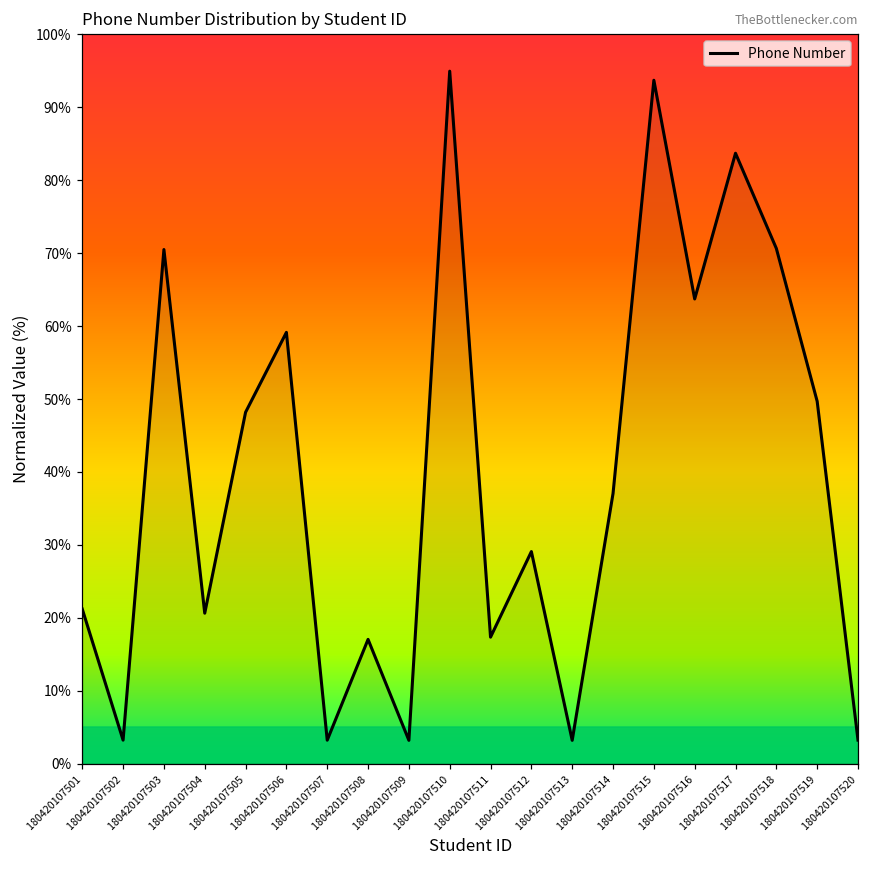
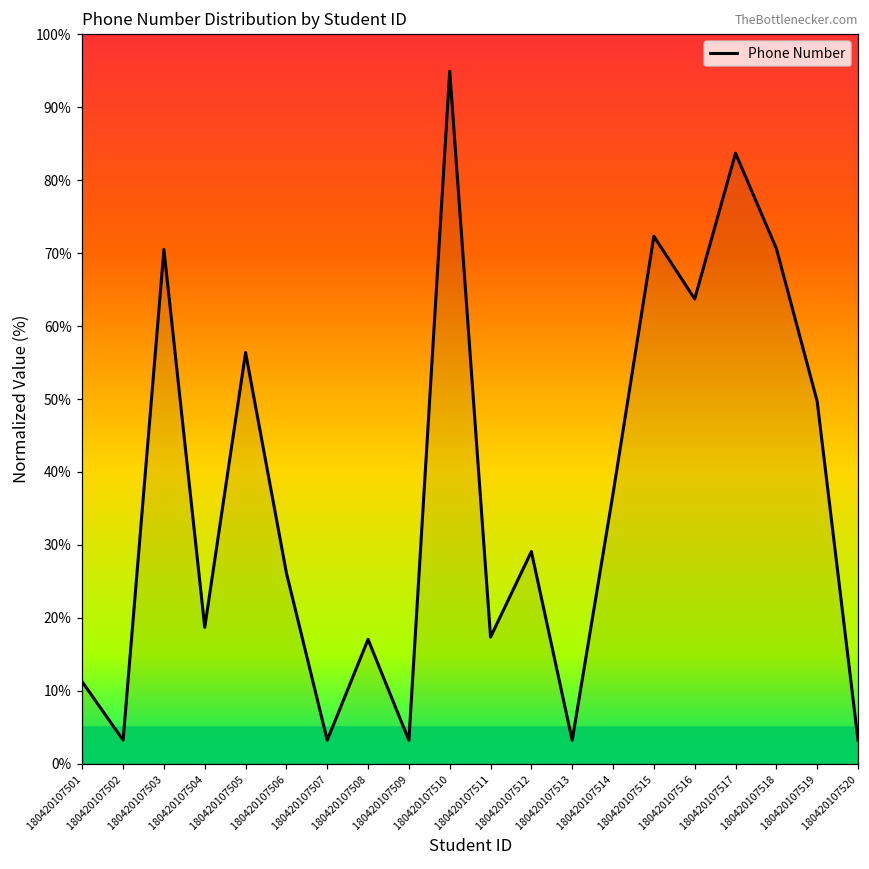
180420107501: 21% -> 11%
180420107504: 21% -> 19%
180420107505: 48% -> 56%
180420107506: 59% -> 26%
180420107515: 94% -> 72%
